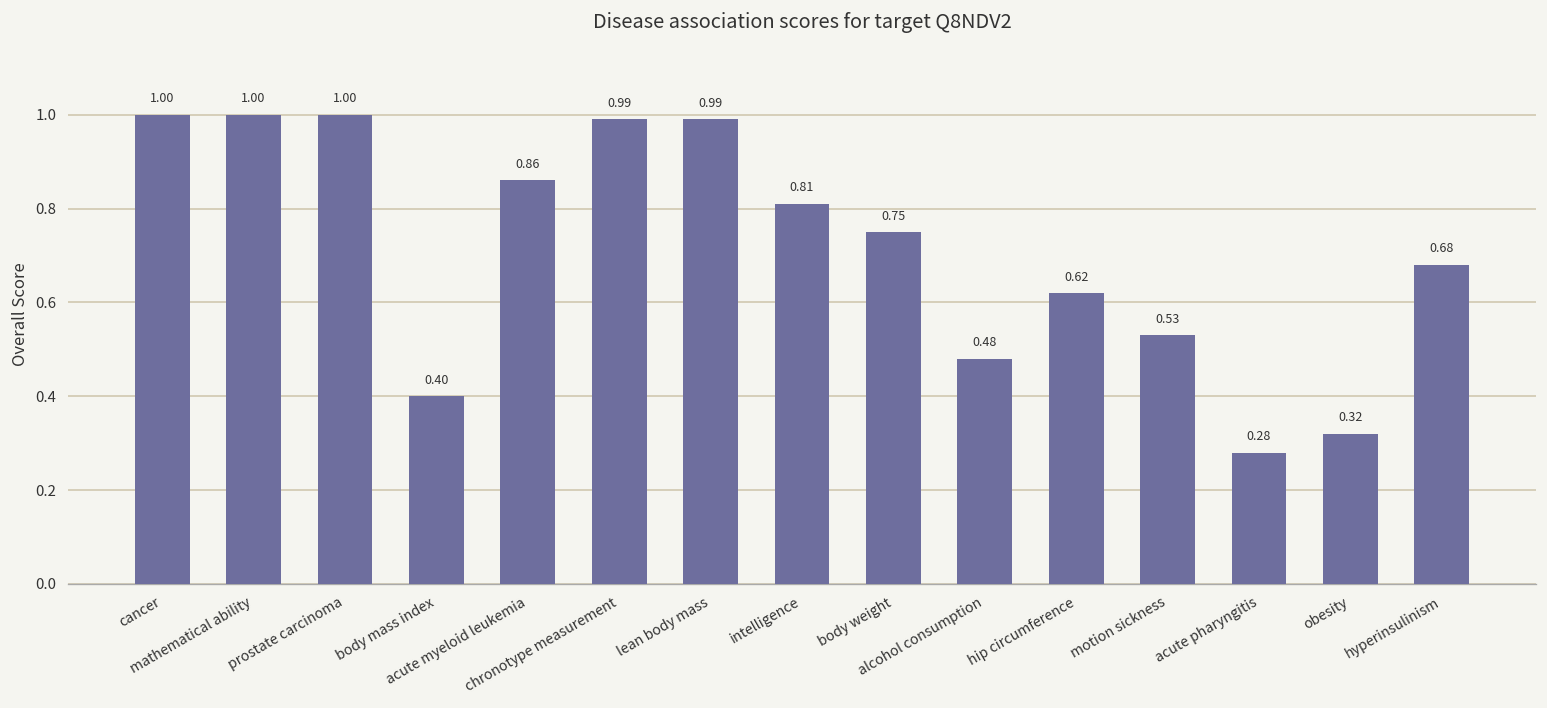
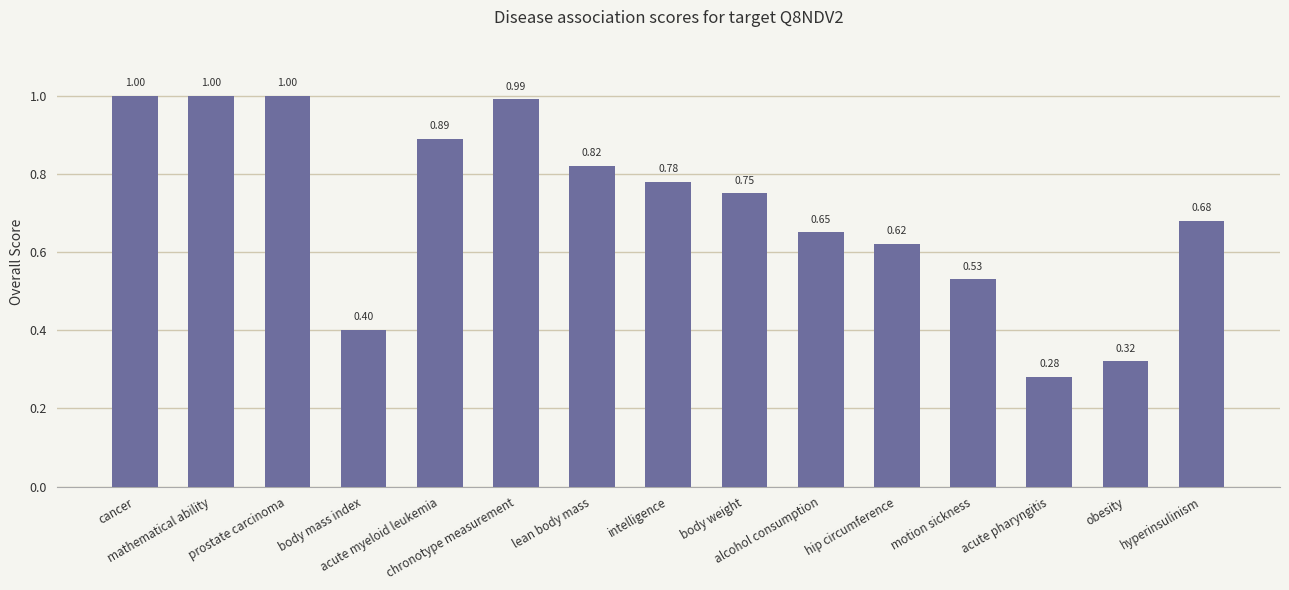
acute myeloid leukemia: 0.86 -> 0.89
lean body mass: 0.99 -> 0.82
intelligence: 0.81 -> 0.78
alcohol consumption: 0.48 -> 0.65
